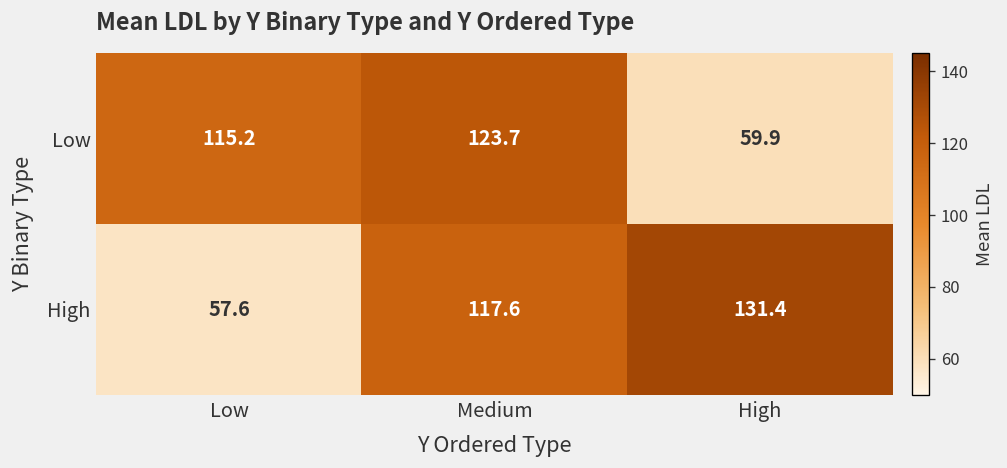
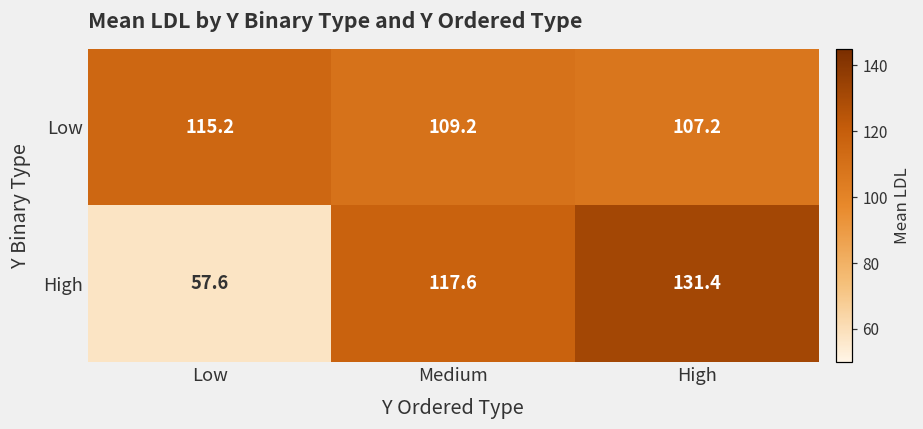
Low, Medium: 123.7 -> 109.2
Low, High: 59.9 -> 107.2
